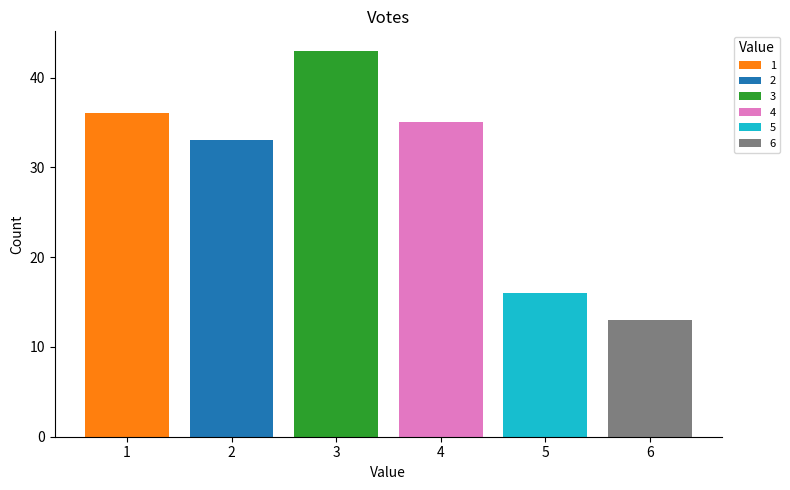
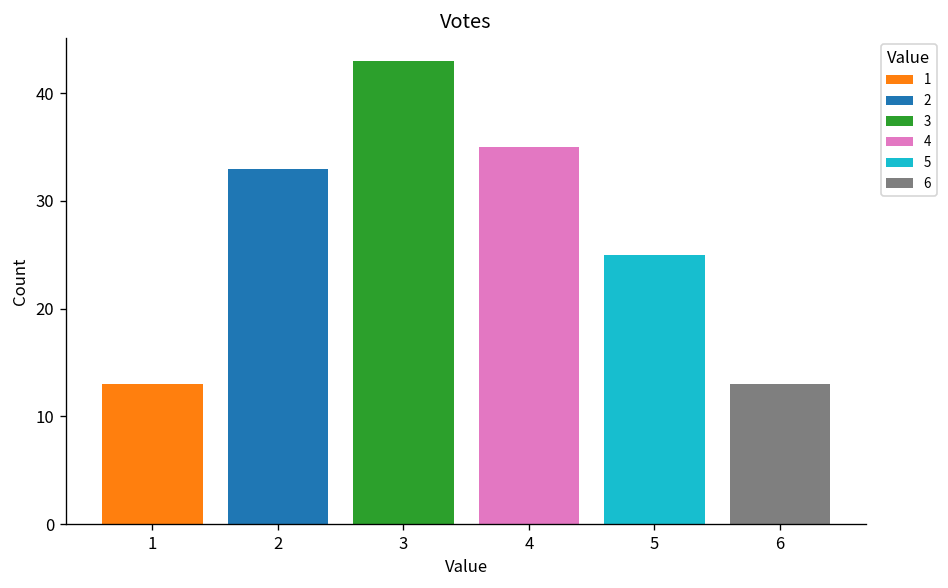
1: 36 -> 13
5: 16 -> 25
